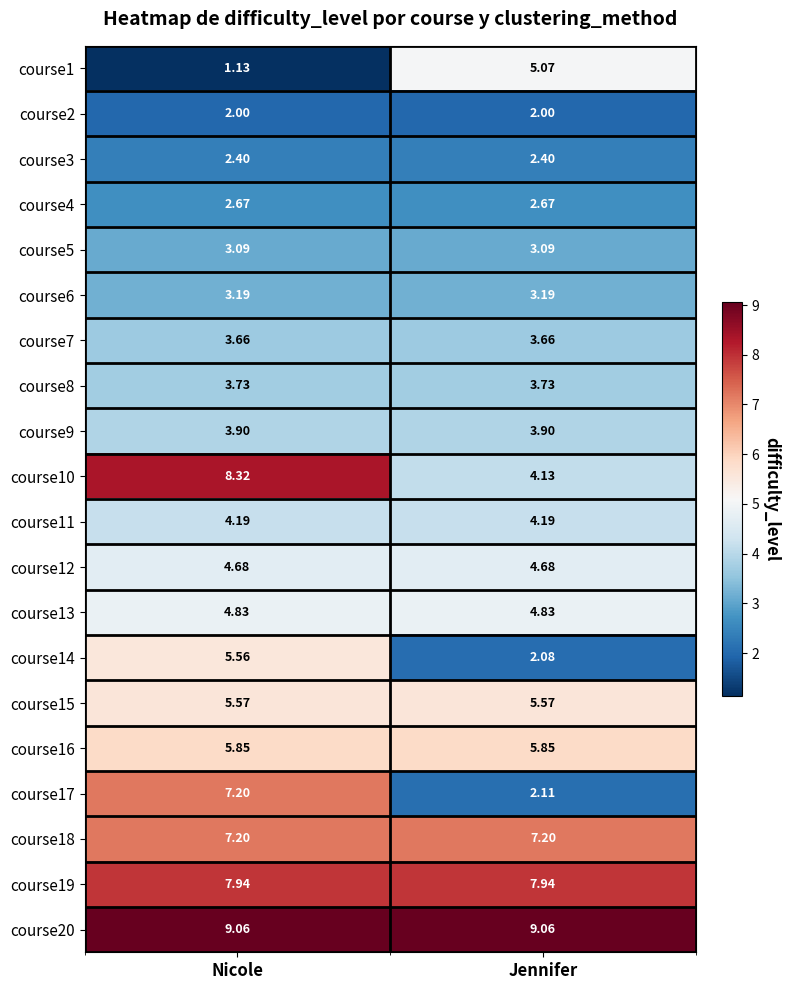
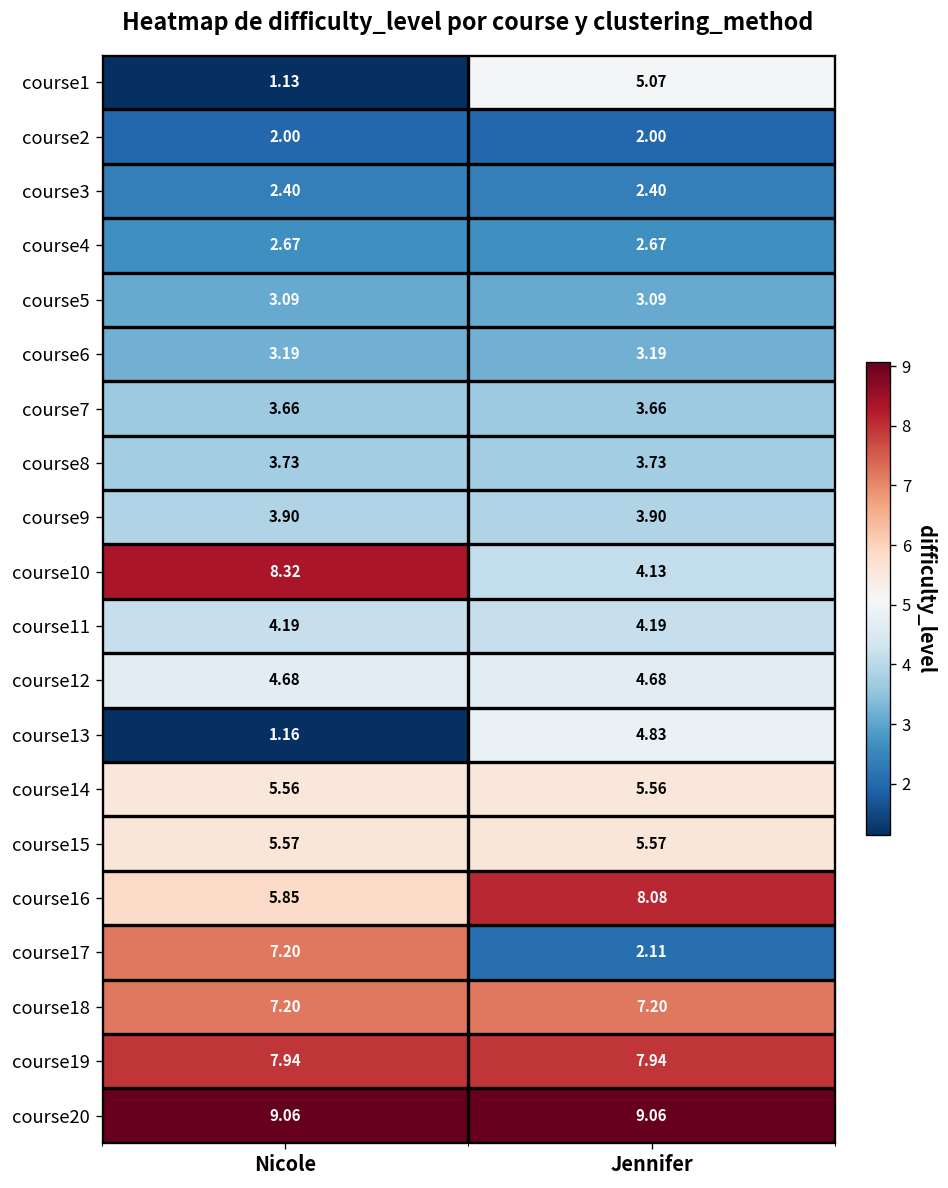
course13, Nicole: 4.83 -> 1.16
course14, Jennifer: 2.08 -> 5.56
course16, Jennifer: 5.85 -> 8.08
